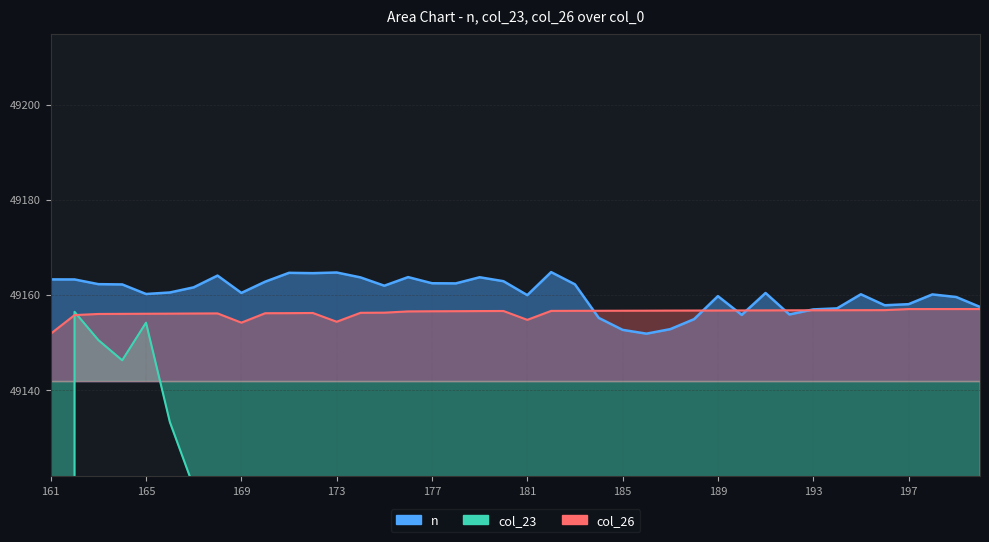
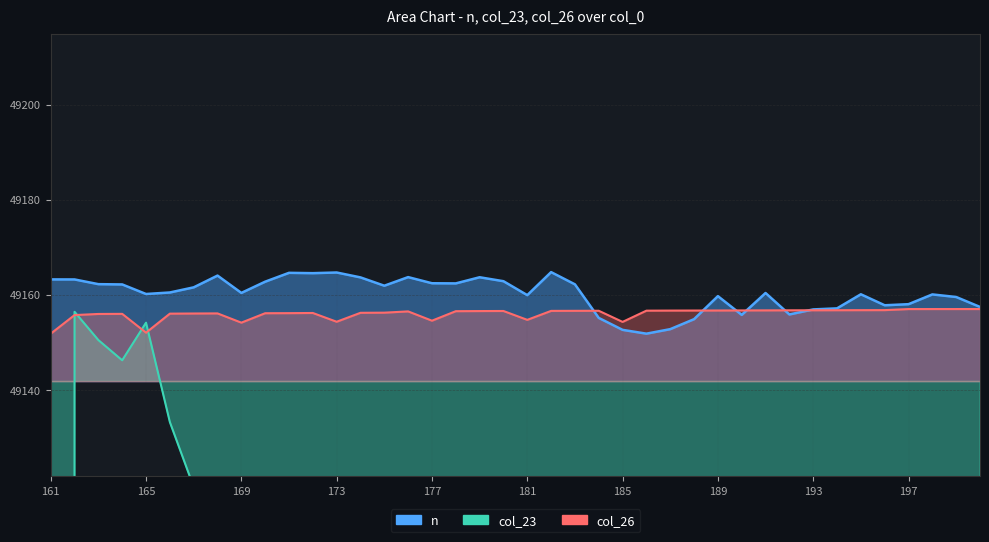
col_26, 165: 49156 -> 49152
col_26, 177: 49157 -> 49155
col_26, 185: 49157 -> 49154
